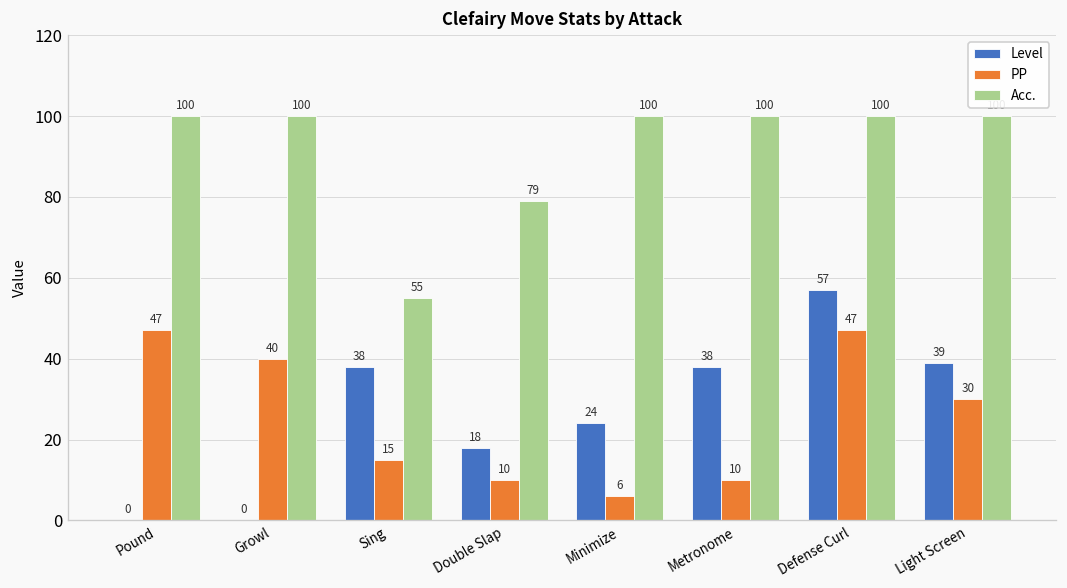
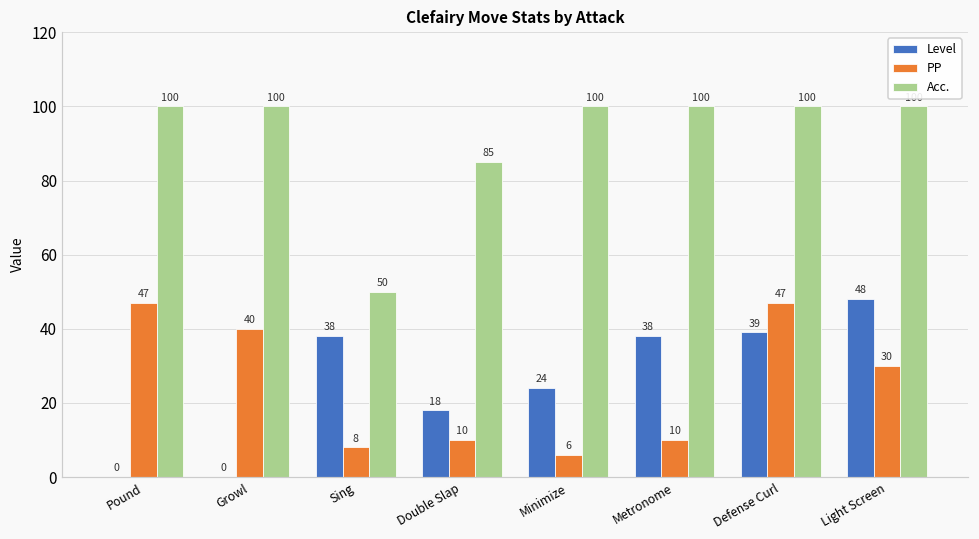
PP, Sing: 15 -> 8
Acc., Sing: 55 -> 50
Acc., Double Slap: 79 -> 85
Level, Defense Curl: 57 -> 39
Level, Light Screen: 39 -> 48
